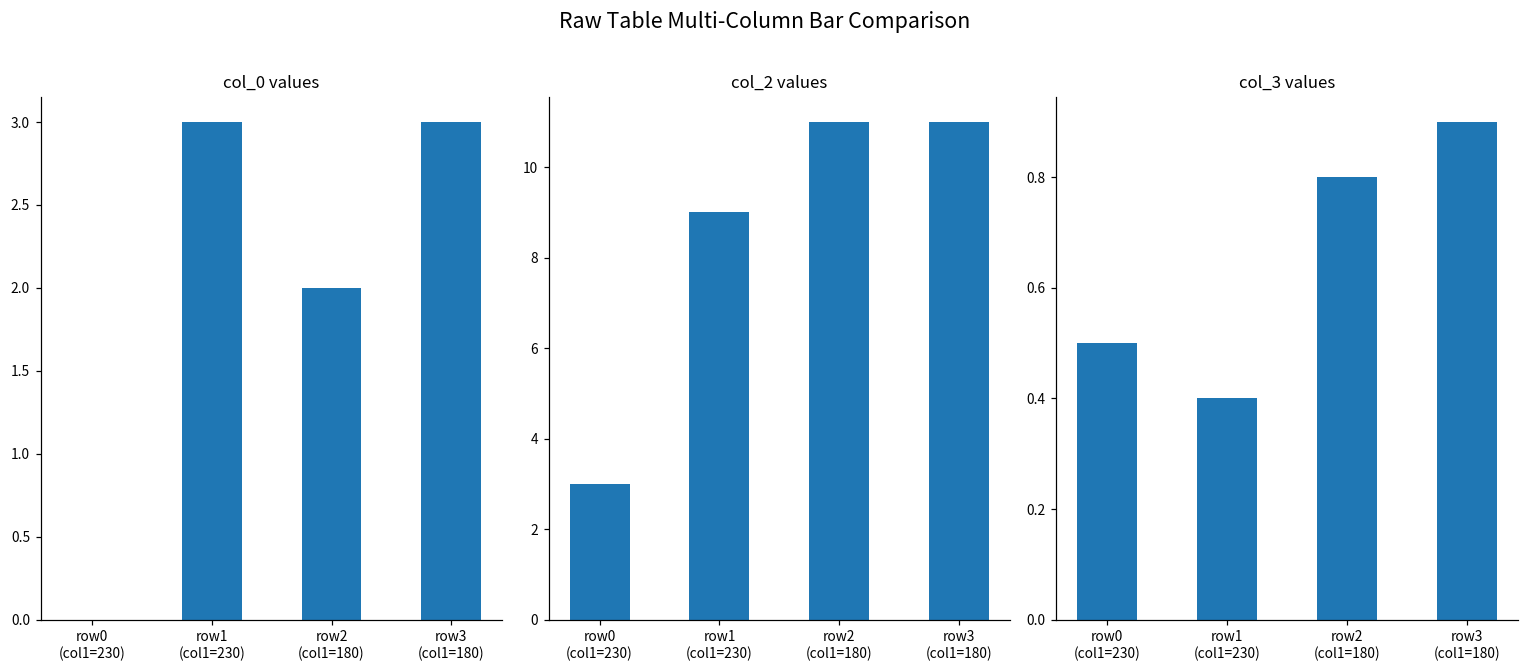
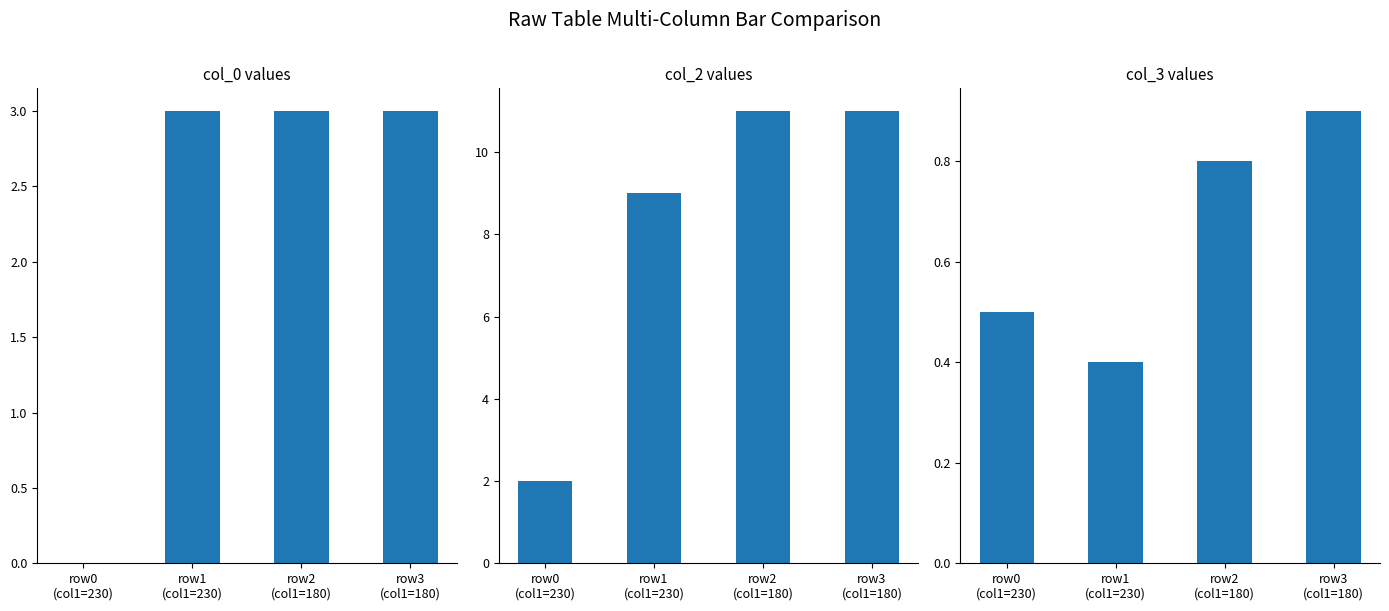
col_0 values, row2 (col1=180): 2 -> 3
col_2 values, row0 (col1=230): 3 -> 2
